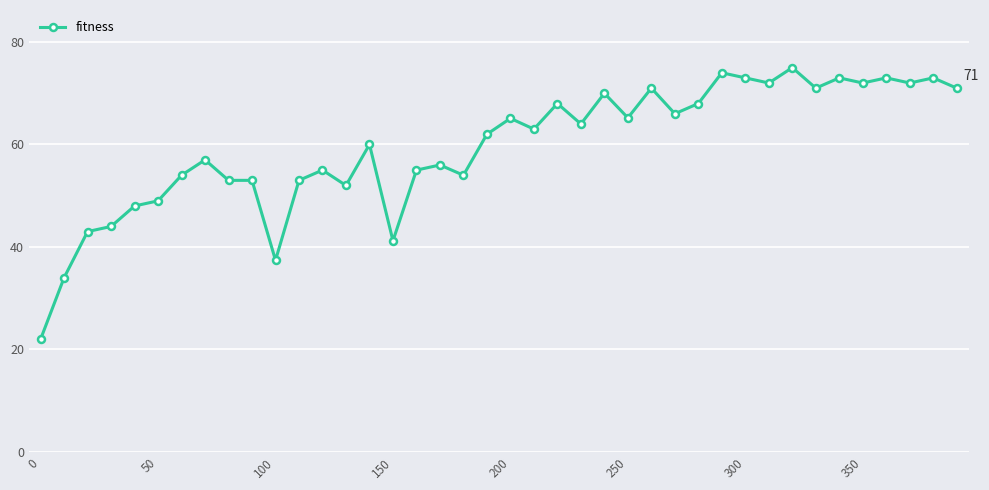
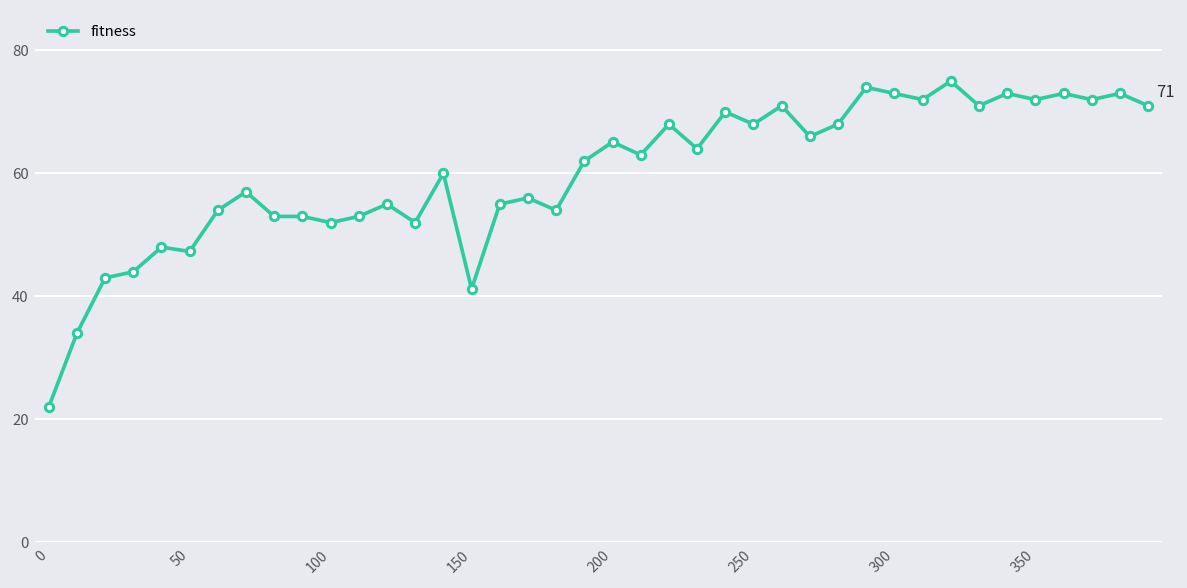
50: 49 -> 47
100: 37 -> 52
250: 65 -> 68
